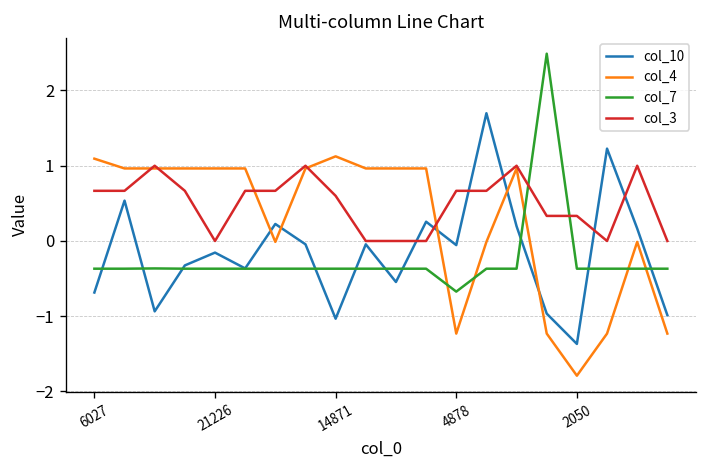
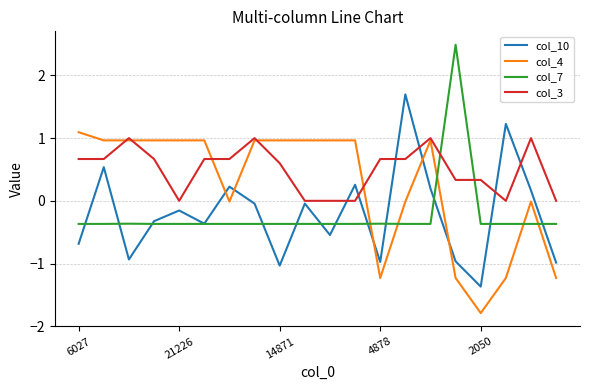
col_4, 14871: 1.1 -> 1.0
col_10, 4878: -0.1 -> -1.0
col_7, 4878: -0.7 -> -0.4
